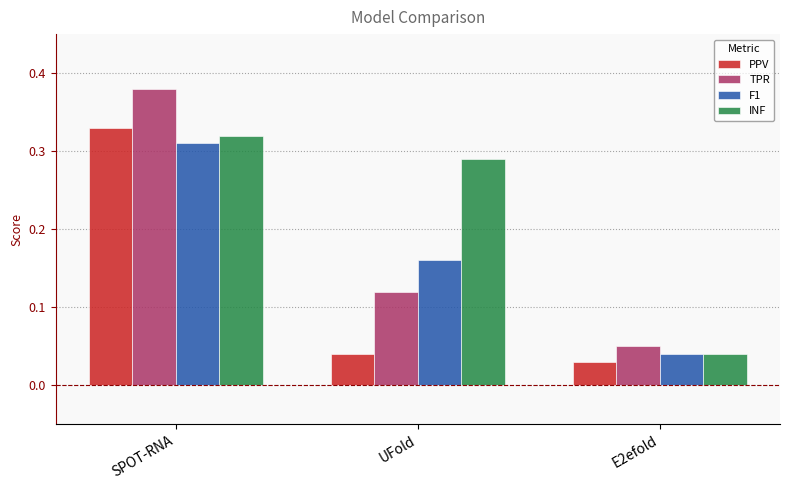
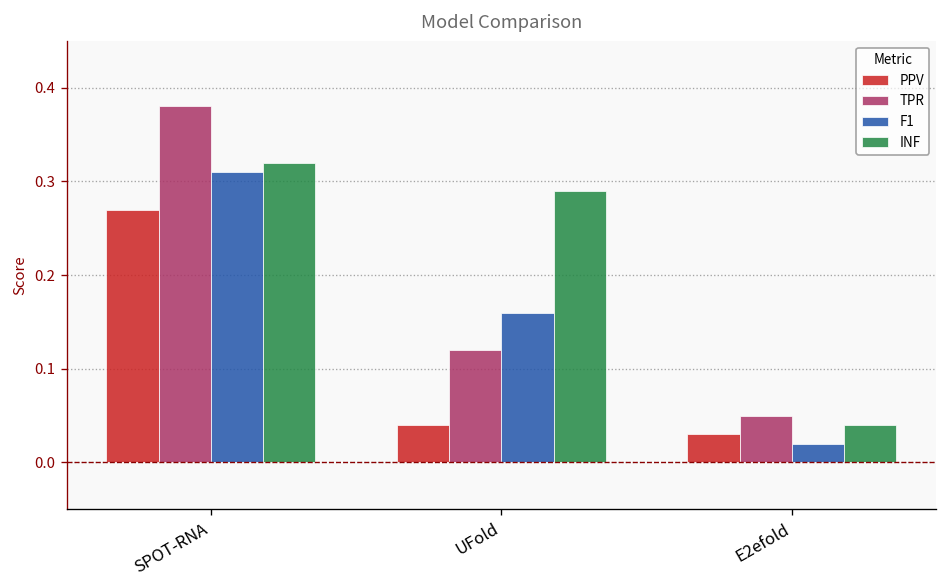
PPV, SPOT-RNA: 0.33 -> 0.27
F1, E2efold: 0.04 -> 0.02
